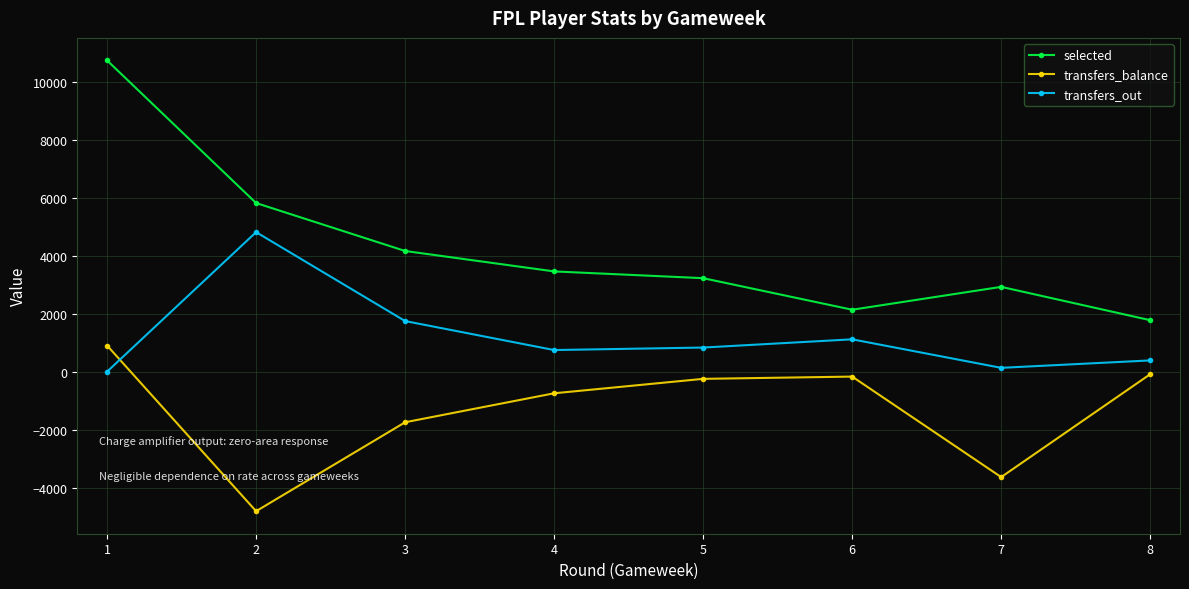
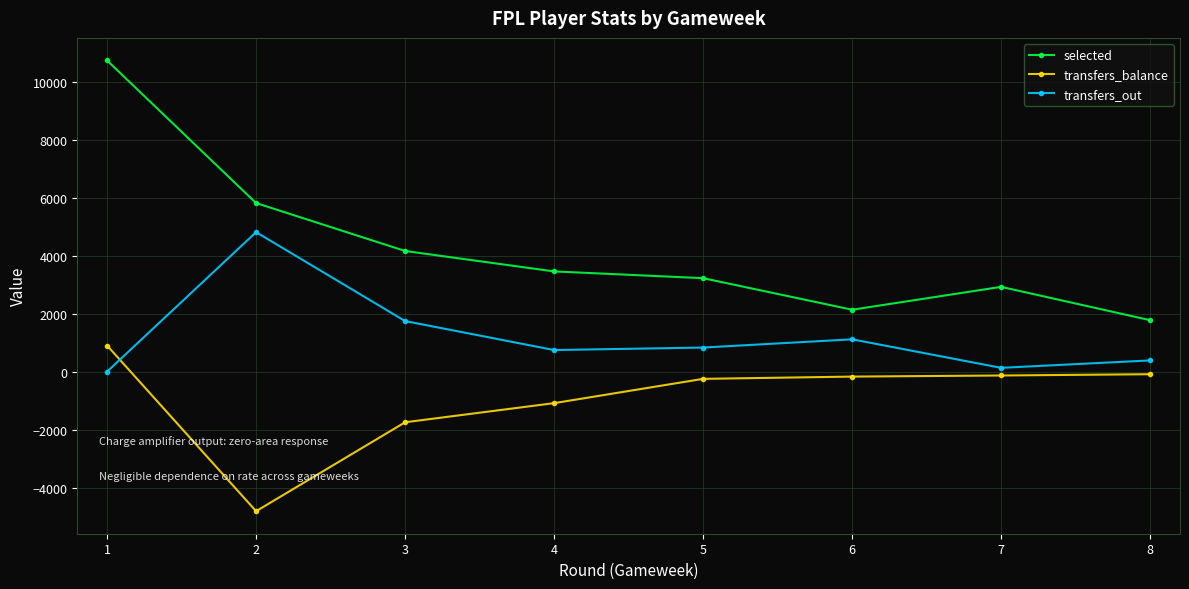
transfers_balance, 4: -700 -> -1100
transfers_balance, 7: -3600 -> -100
